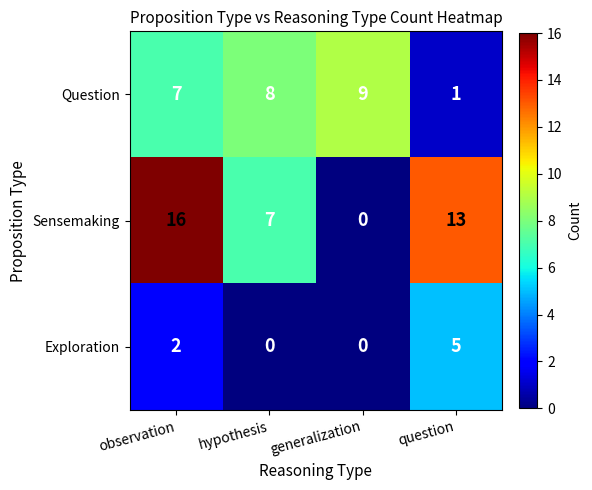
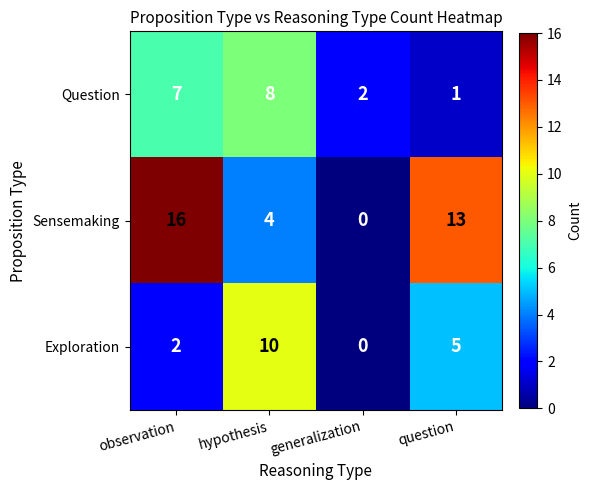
Question, generalization: 9 -> 2
Sensemaking, hypothesis: 7 -> 4
Exploration, hypothesis: 0 -> 10
